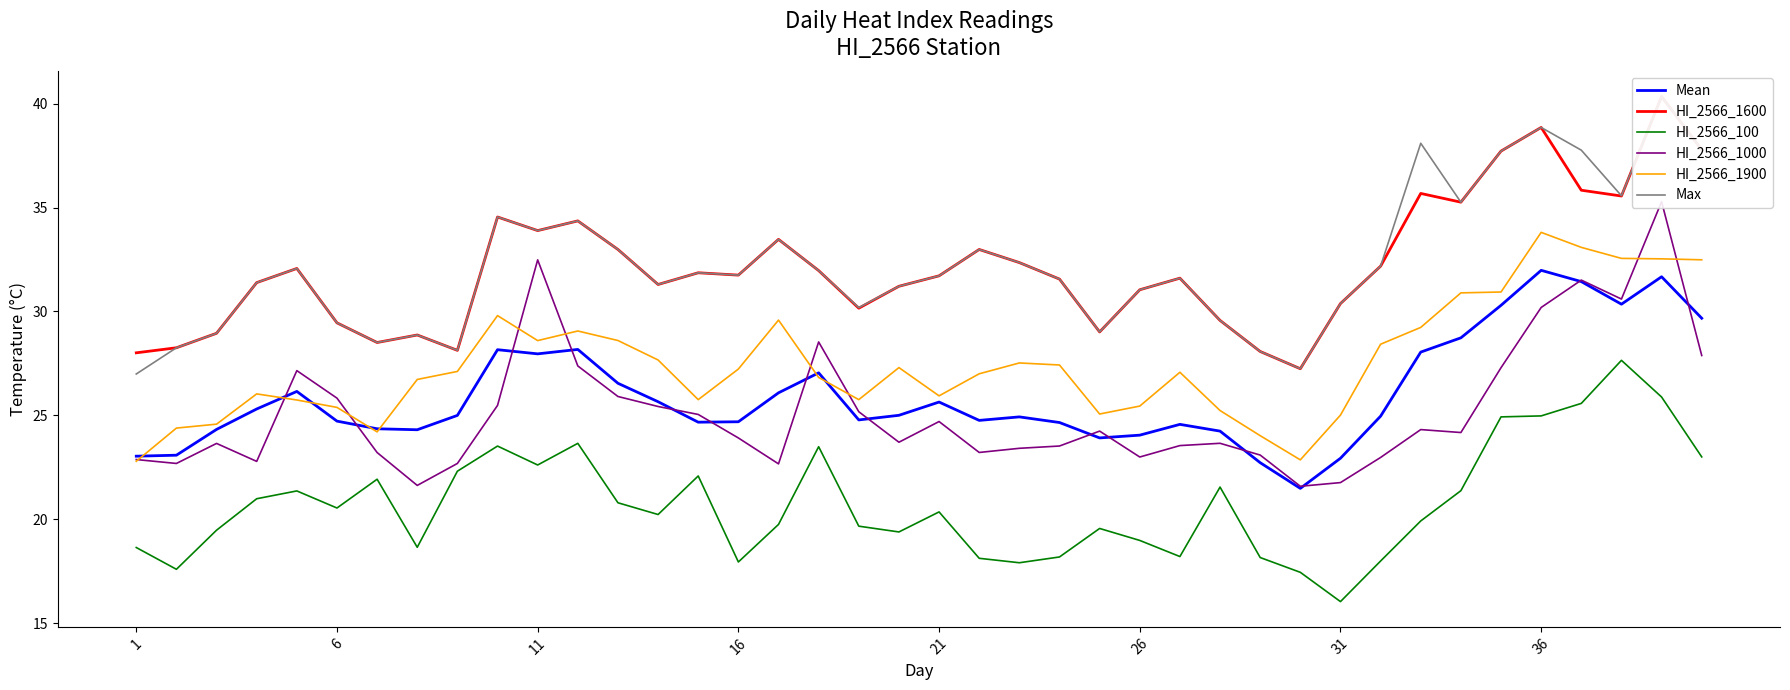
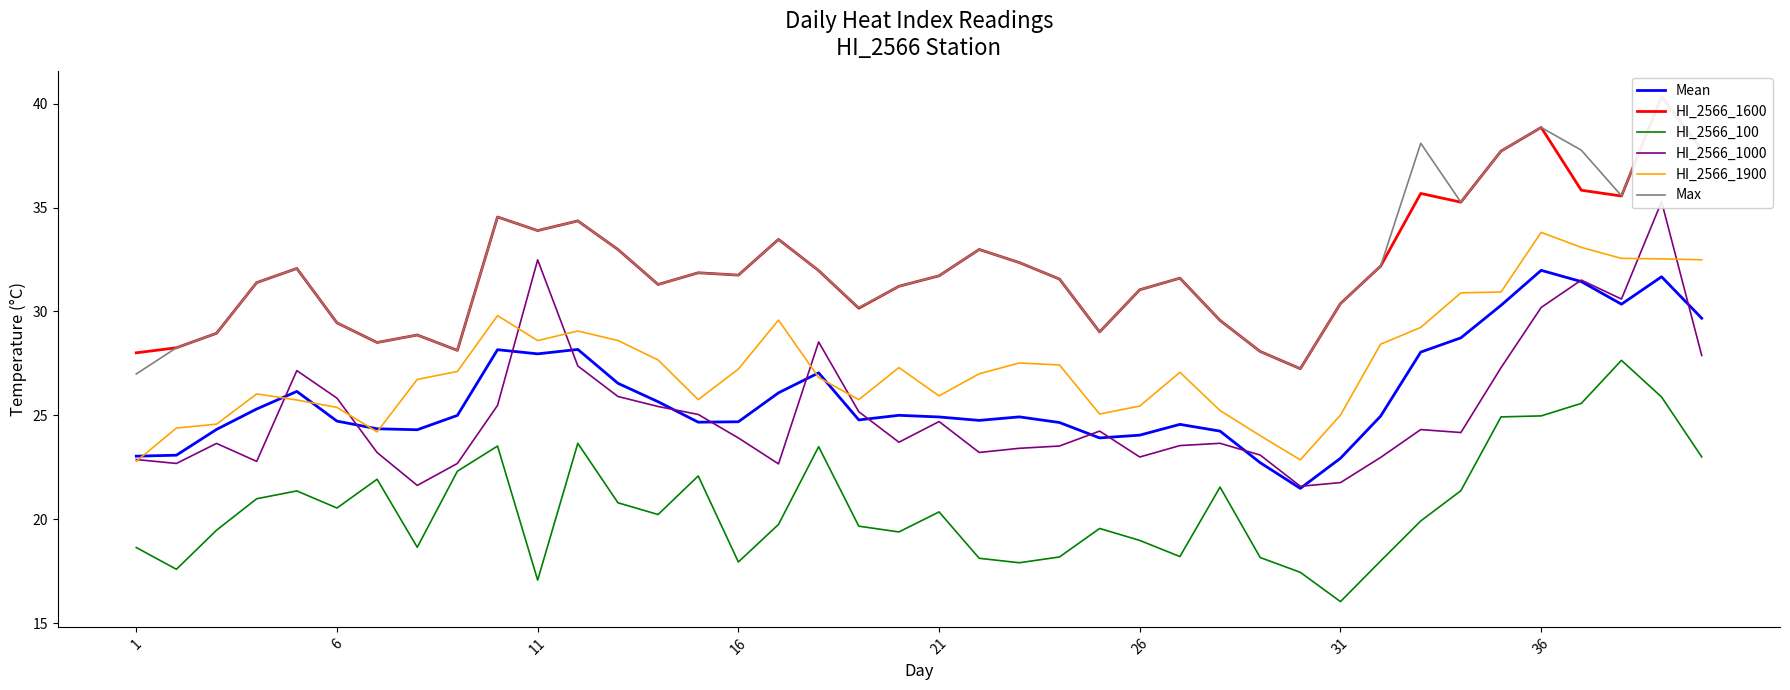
HI_2566_100, 11: 22.6 -> 17.1
Mean, 21: 25.6 -> 24.9
